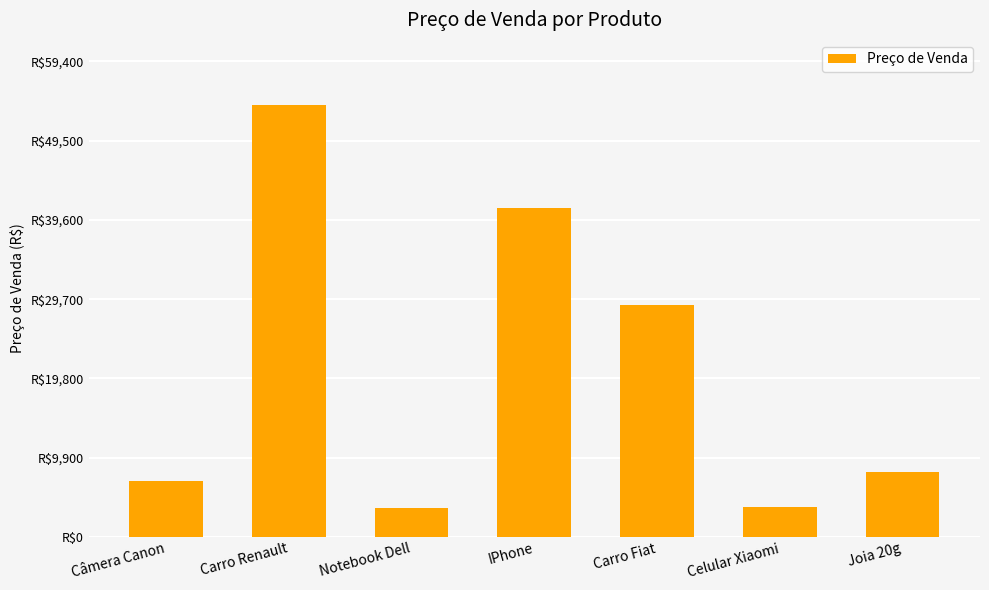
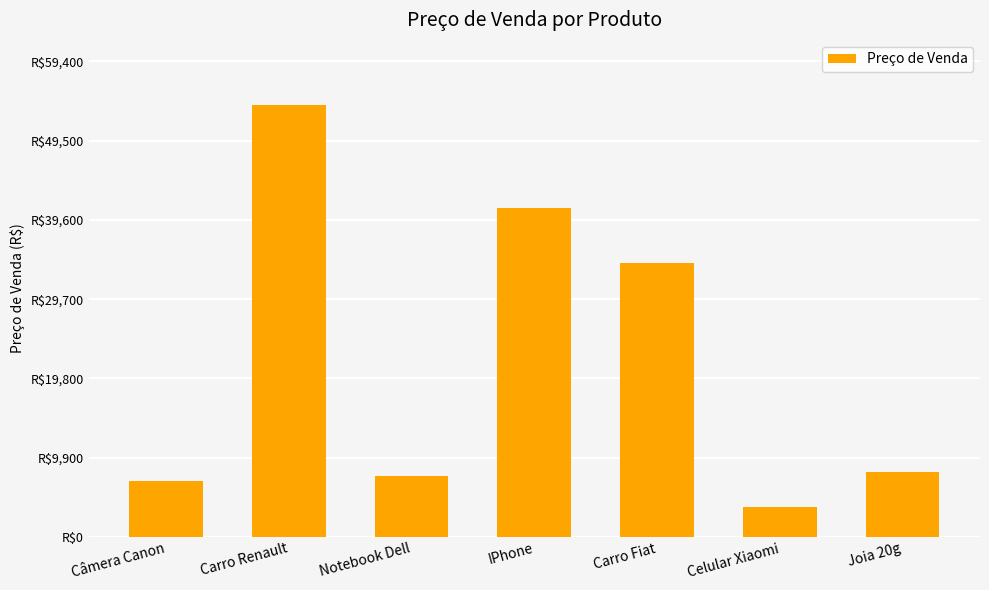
Notebook Dell: R$4,000 -> R$8,000
Carro Fiat: R$29,000 -> R$34,000
